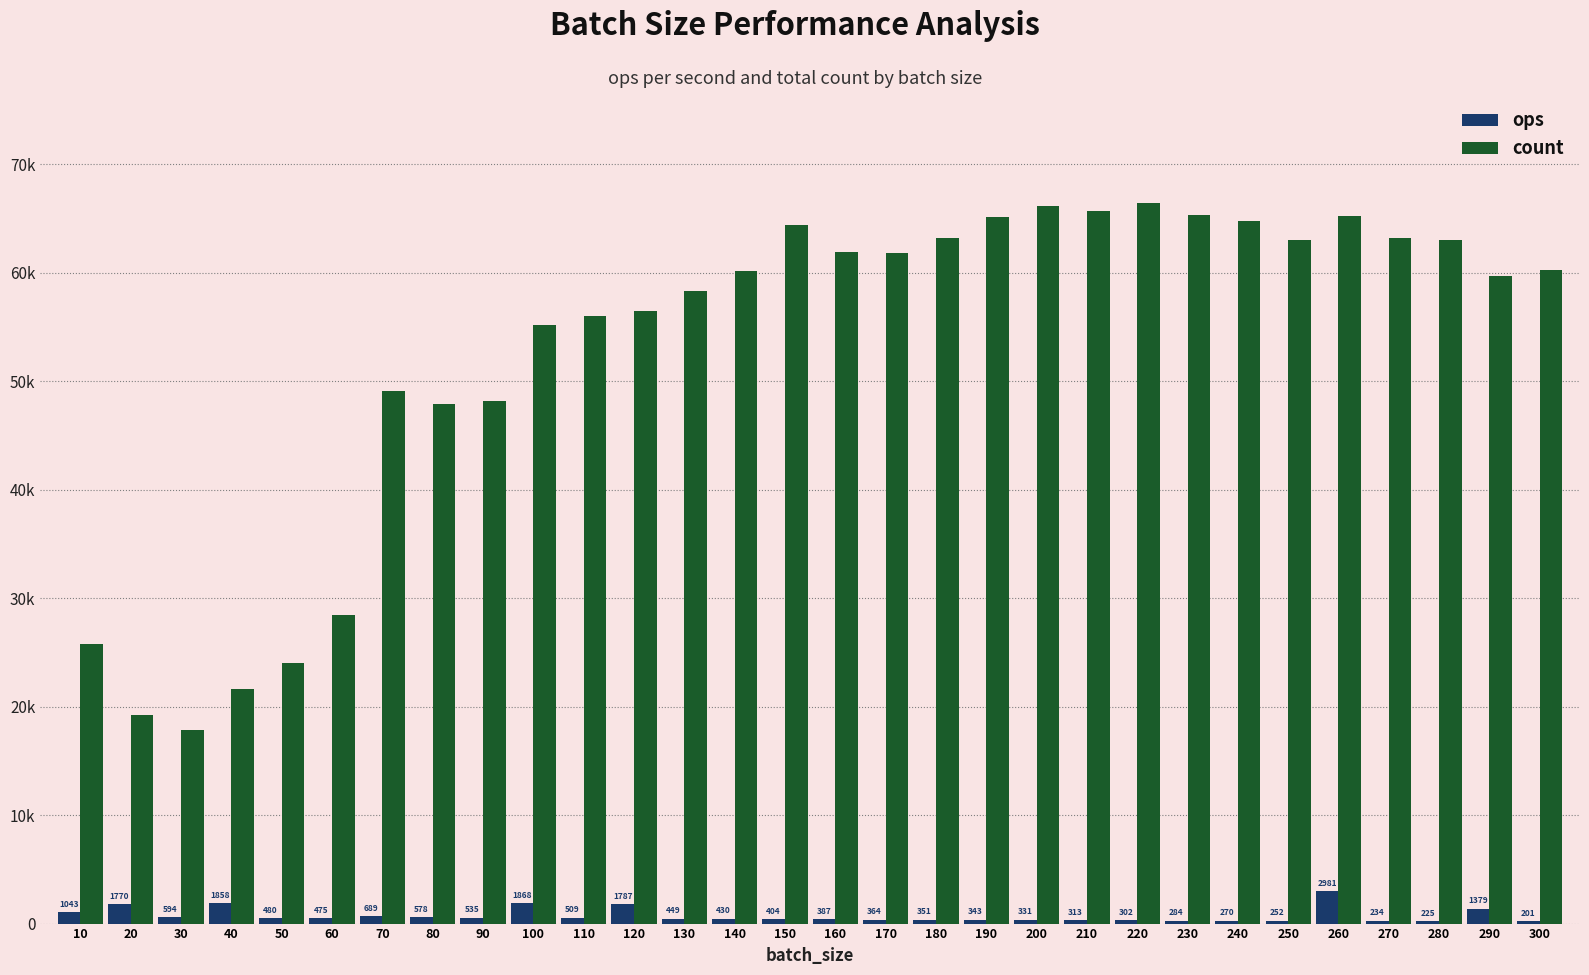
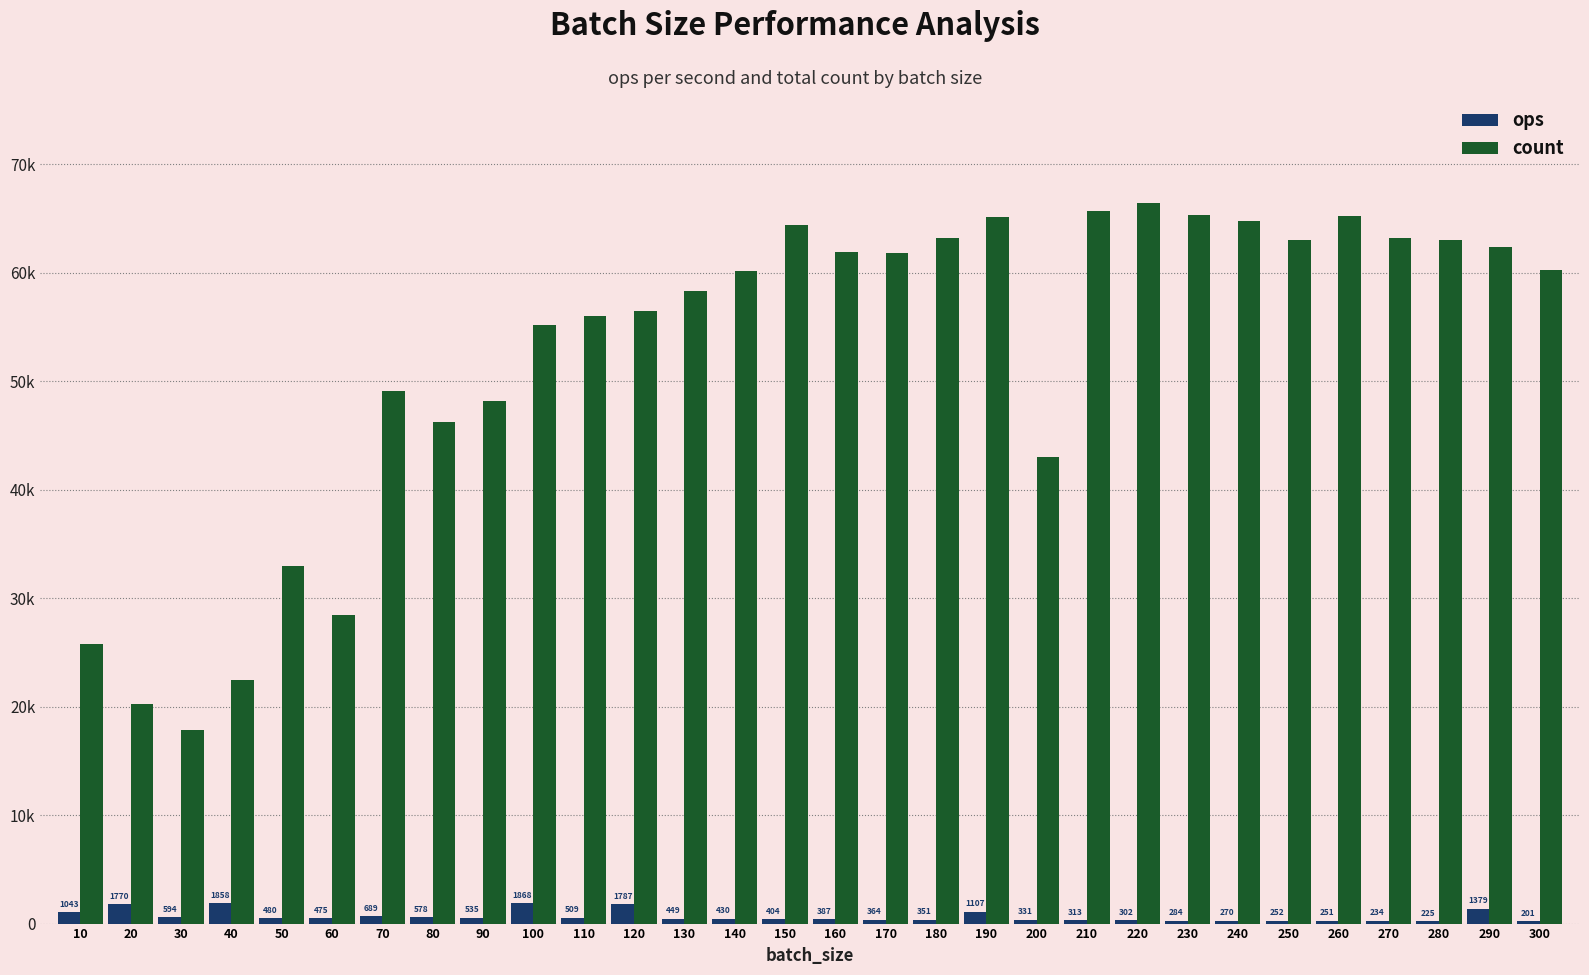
count, 20: 19200 -> 20200
count, 40: 21700 -> 22500
count, 50: 24000 -> 33000
count, 80: 47900 -> 46200
ops, 190: 343 -> 1107
count, 200: 66200 -> 43000
ops, 260: 2981 -> 251
count, 290: 59800 -> 62400
